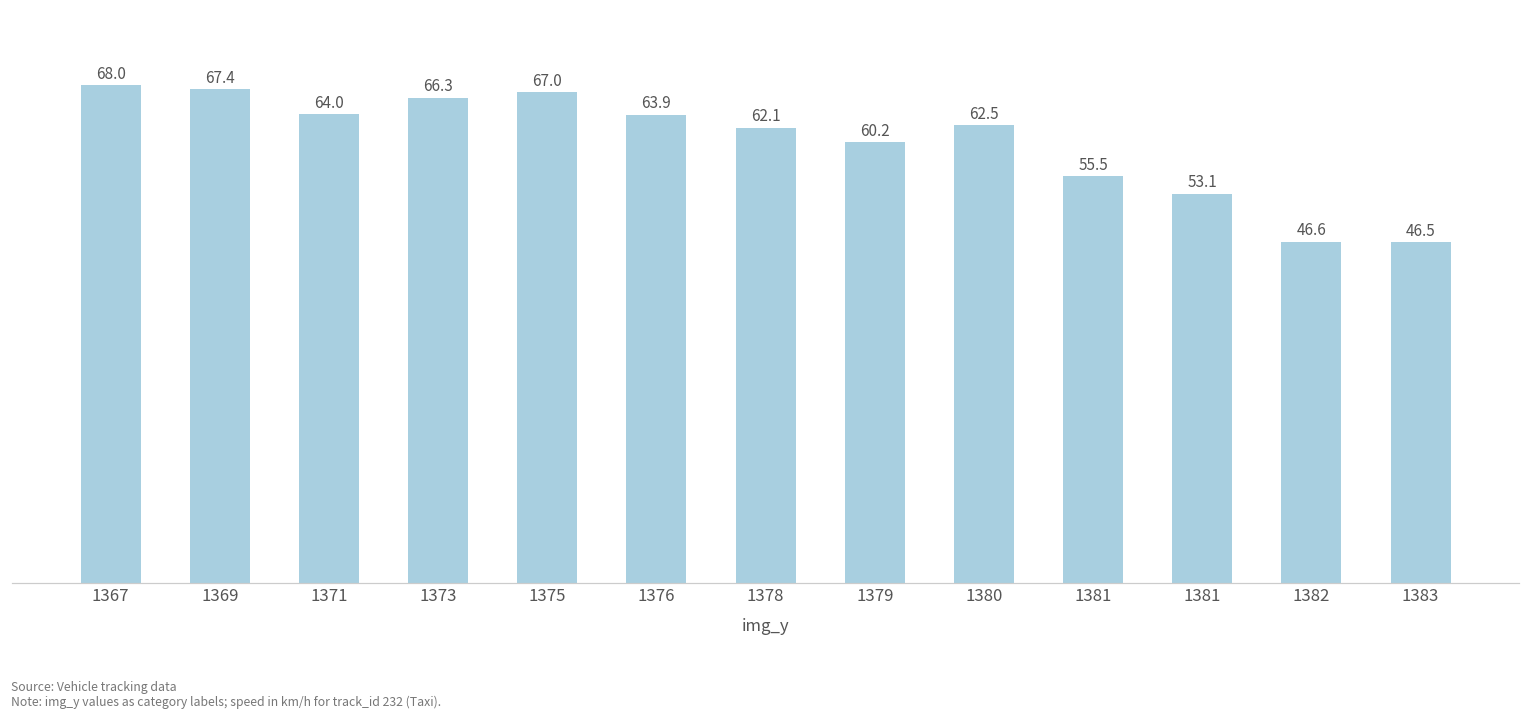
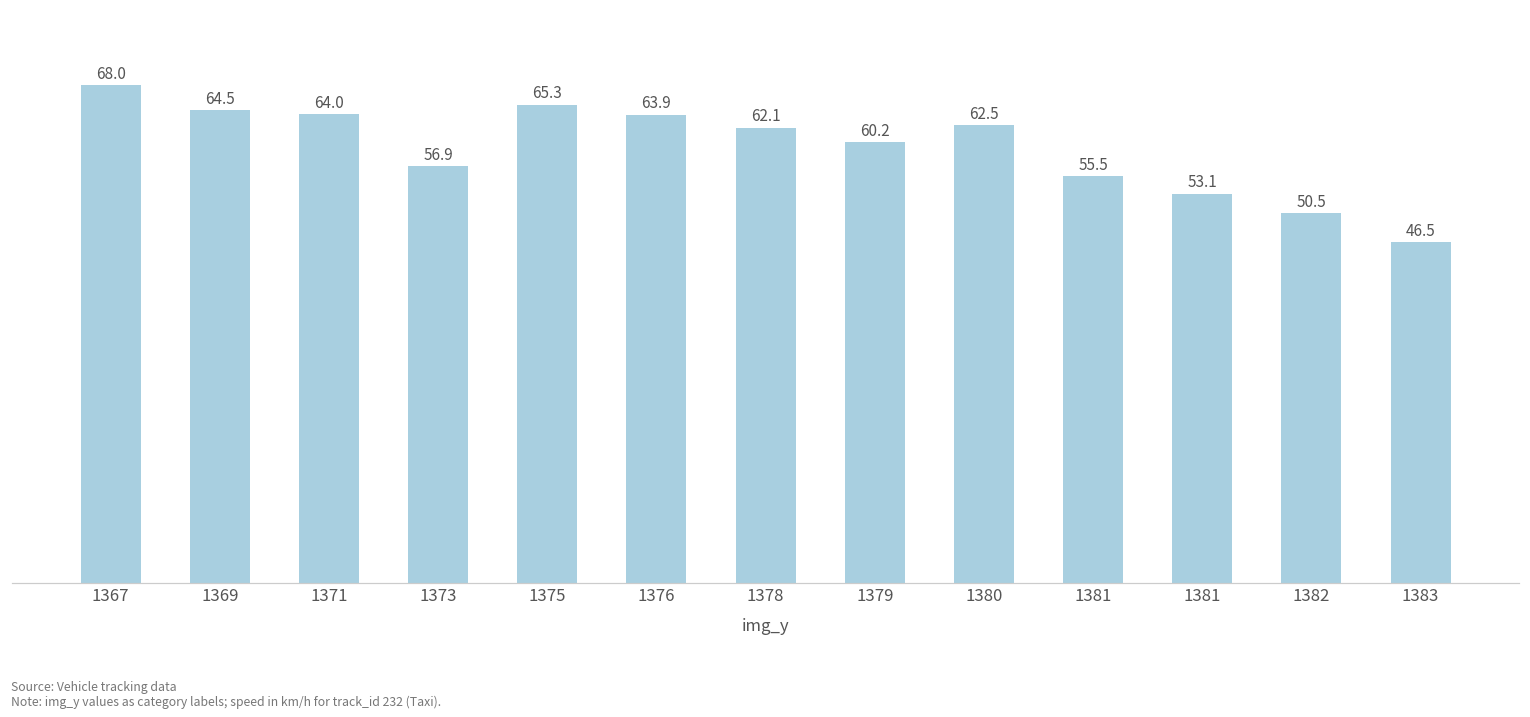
1369: 67.4 -> 64.5
1373: 66.3 -> 56.9
1375: 67.0 -> 65.3
1382: 46.6 -> 50.5
